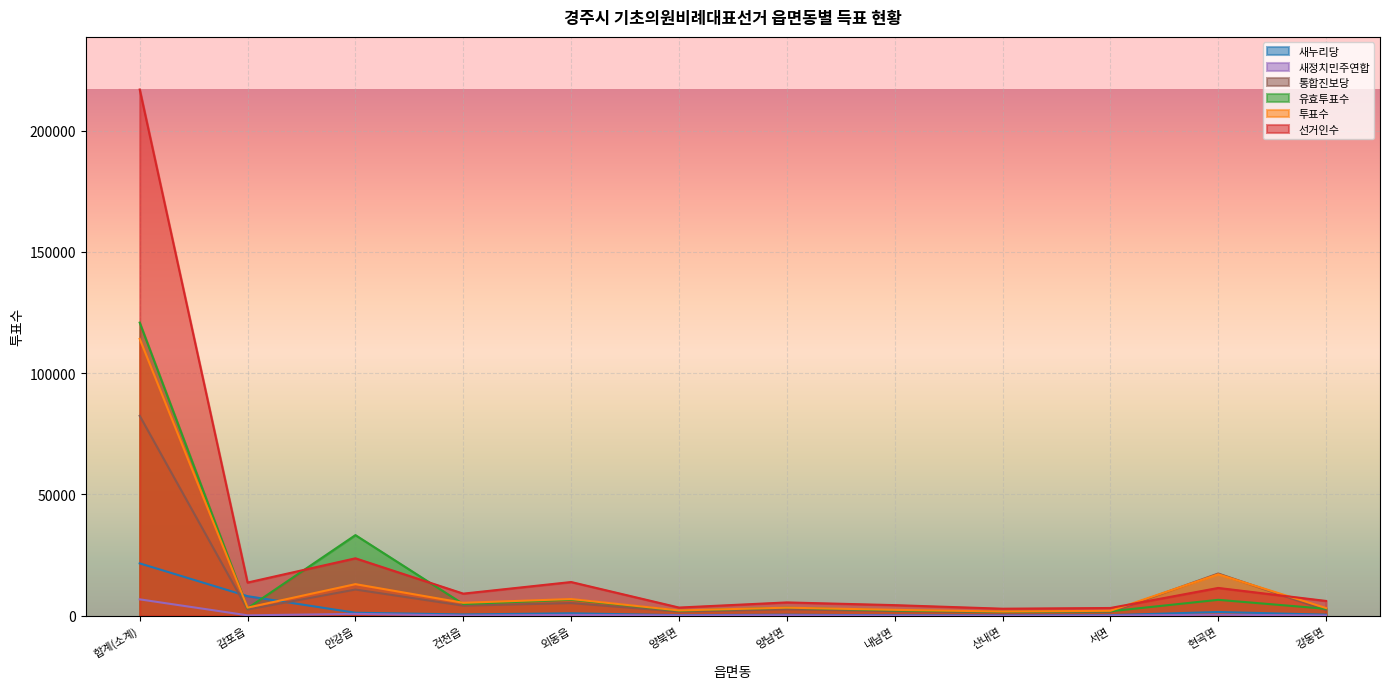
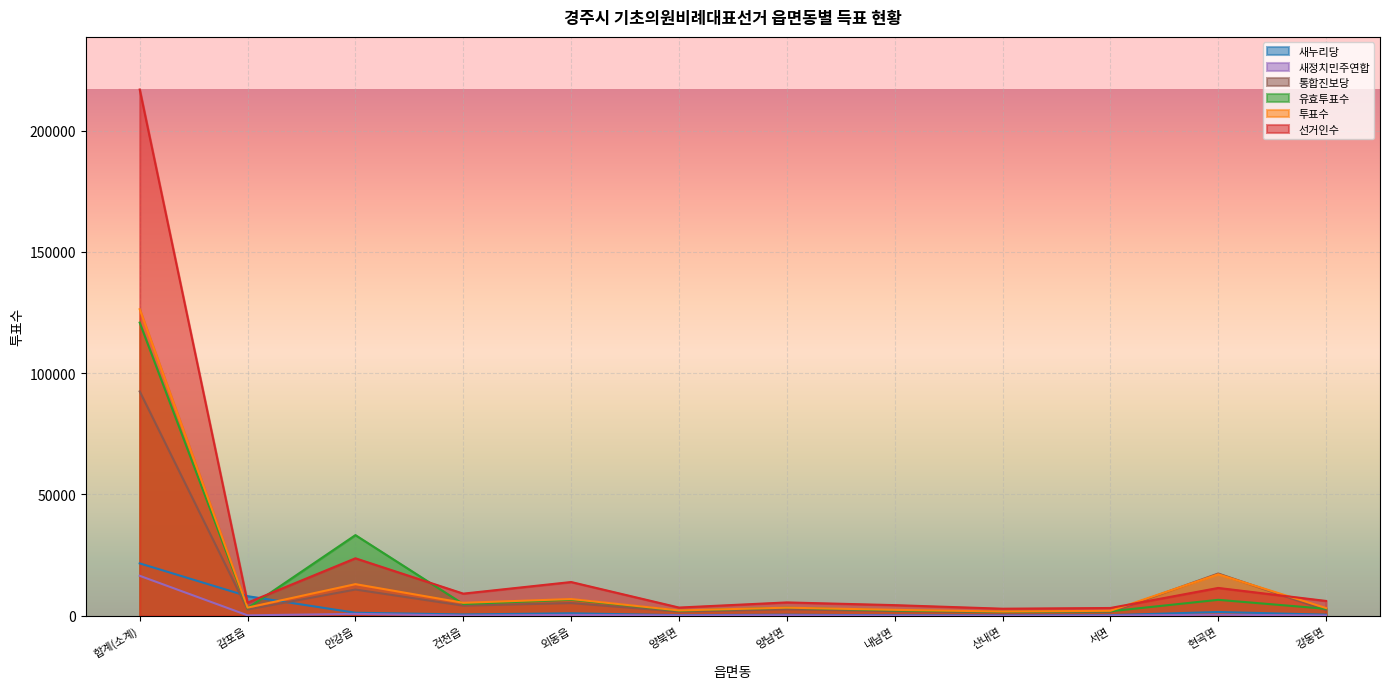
새정치민주연합, 합계(소계): 7000 -> 16000
통합진보당, 합계(소계): 82000 -> 92000
투표수, 합계(소계): 114000 -> 126000
선거인수, 감포읍: 14000 -> 5000
